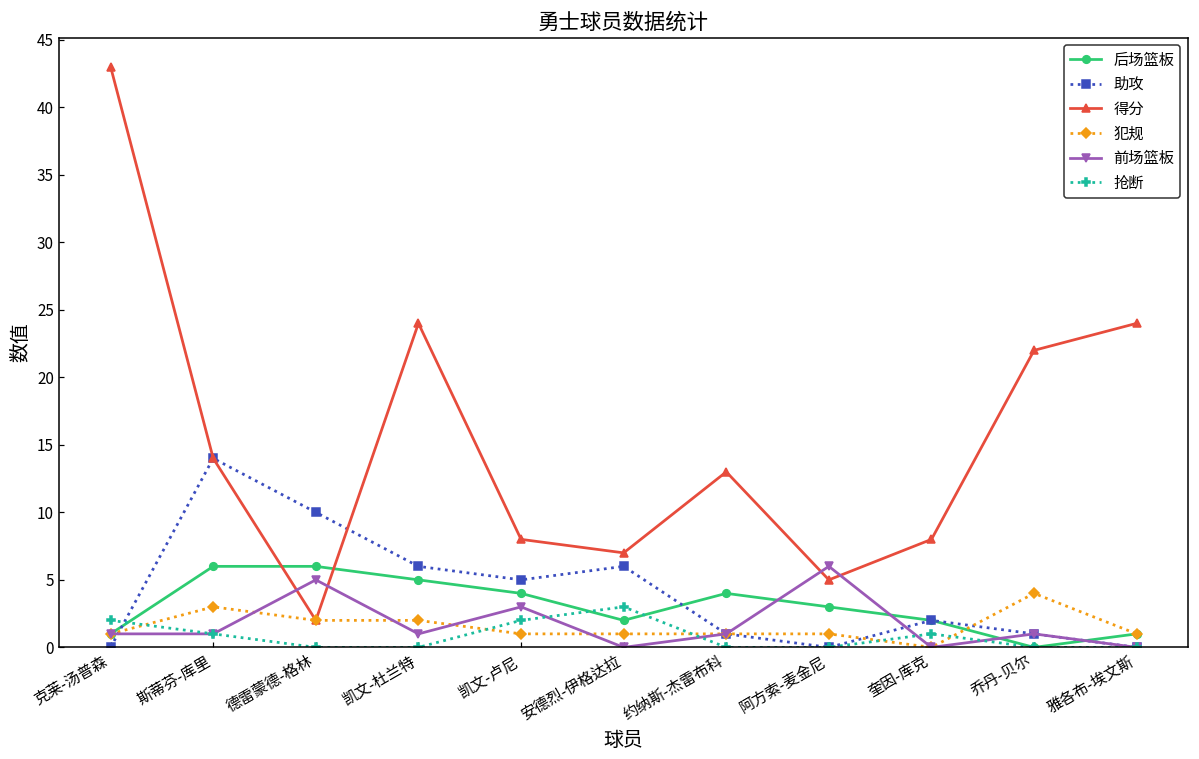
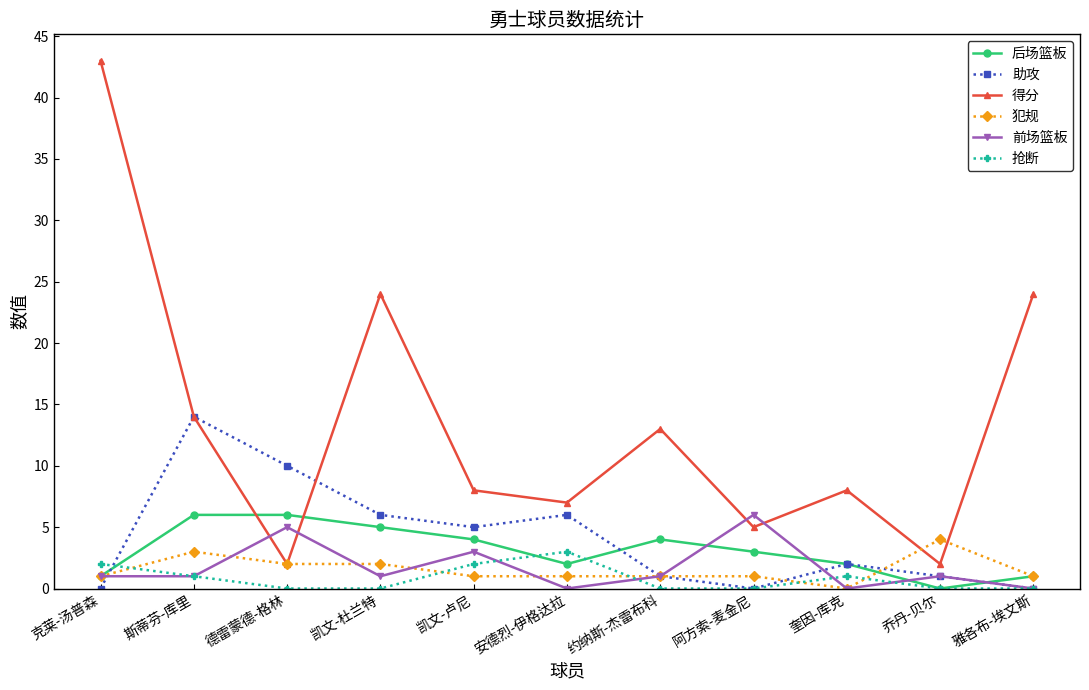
得分, 乔丹-贝尔: 22 -> 2
